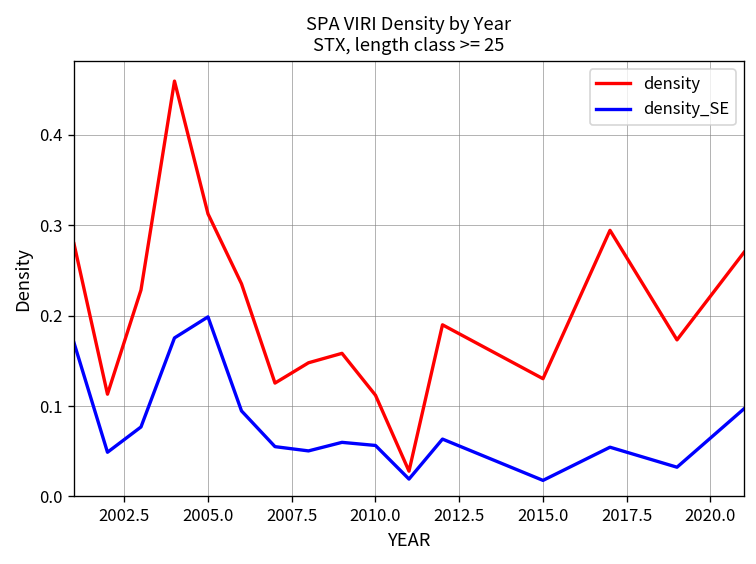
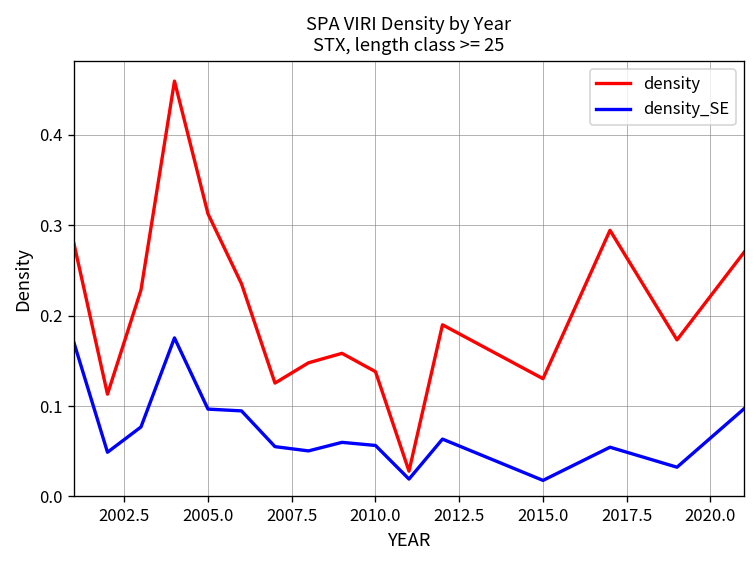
density_SE, 2005.0: 0.20 -> 0.10
density, 2010.0: 0.11 -> 0.14
